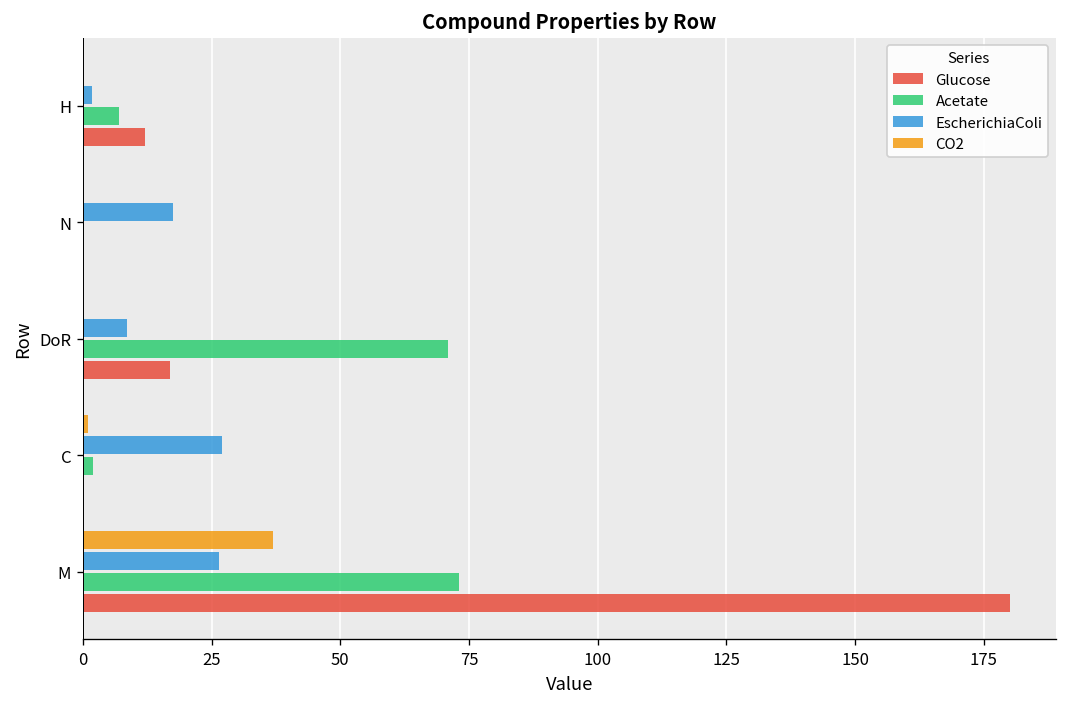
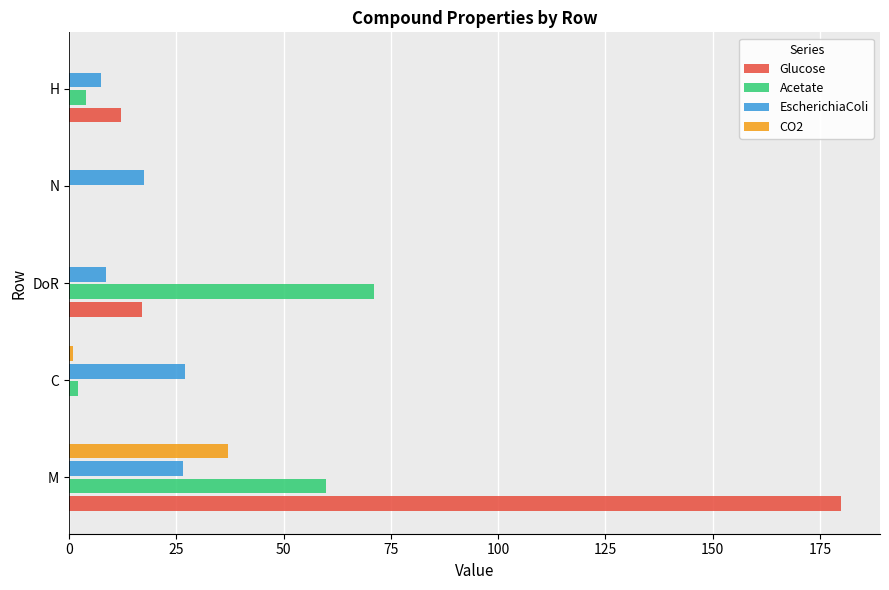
EscherichiaColi, H: 2 -> 7
Acetate, H: 7 -> 4
Acetate, M: 73 -> 60
